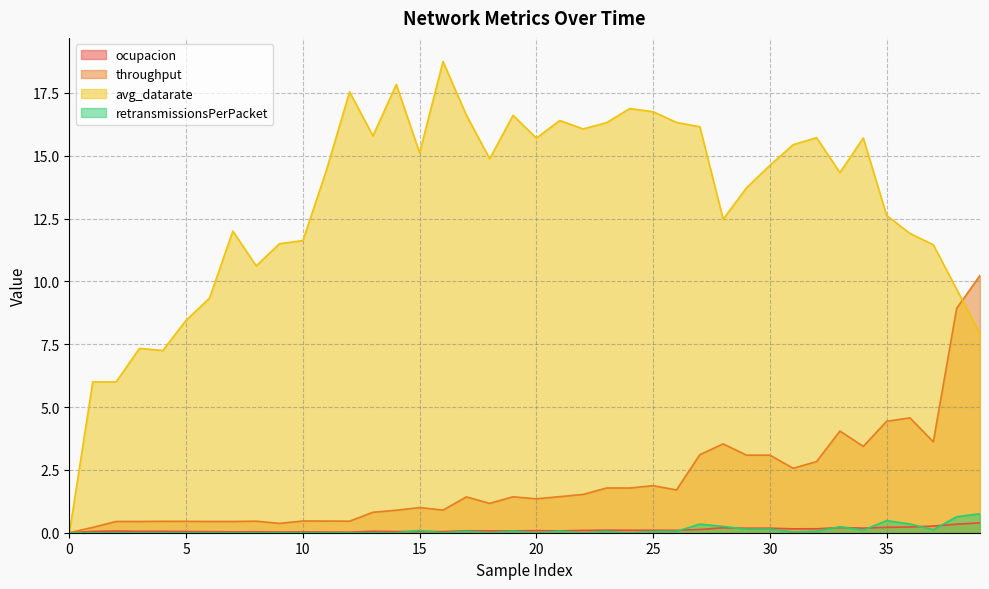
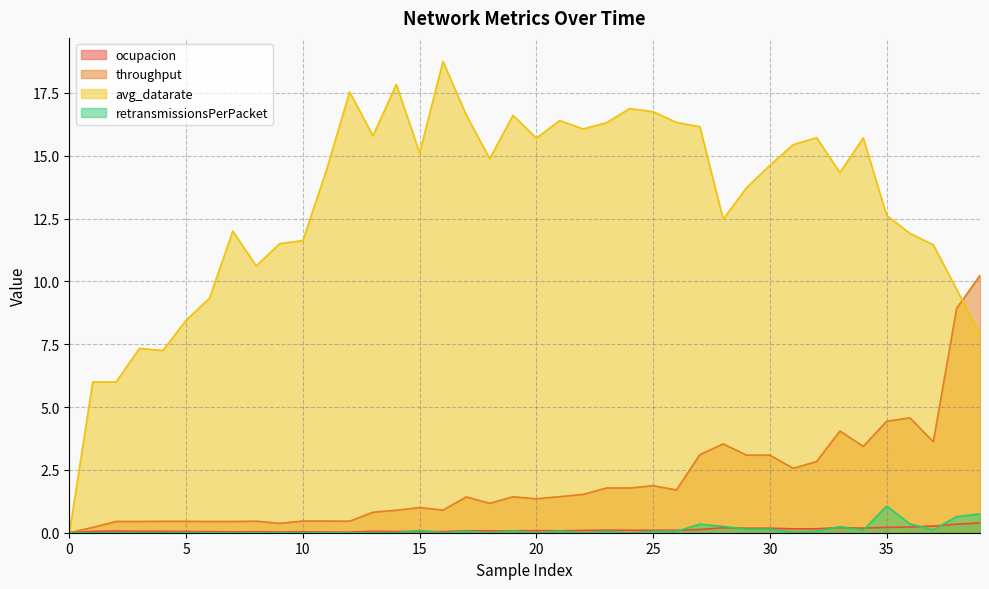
retransmissionsPerPacket, 35: 0.5 -> 1.1
